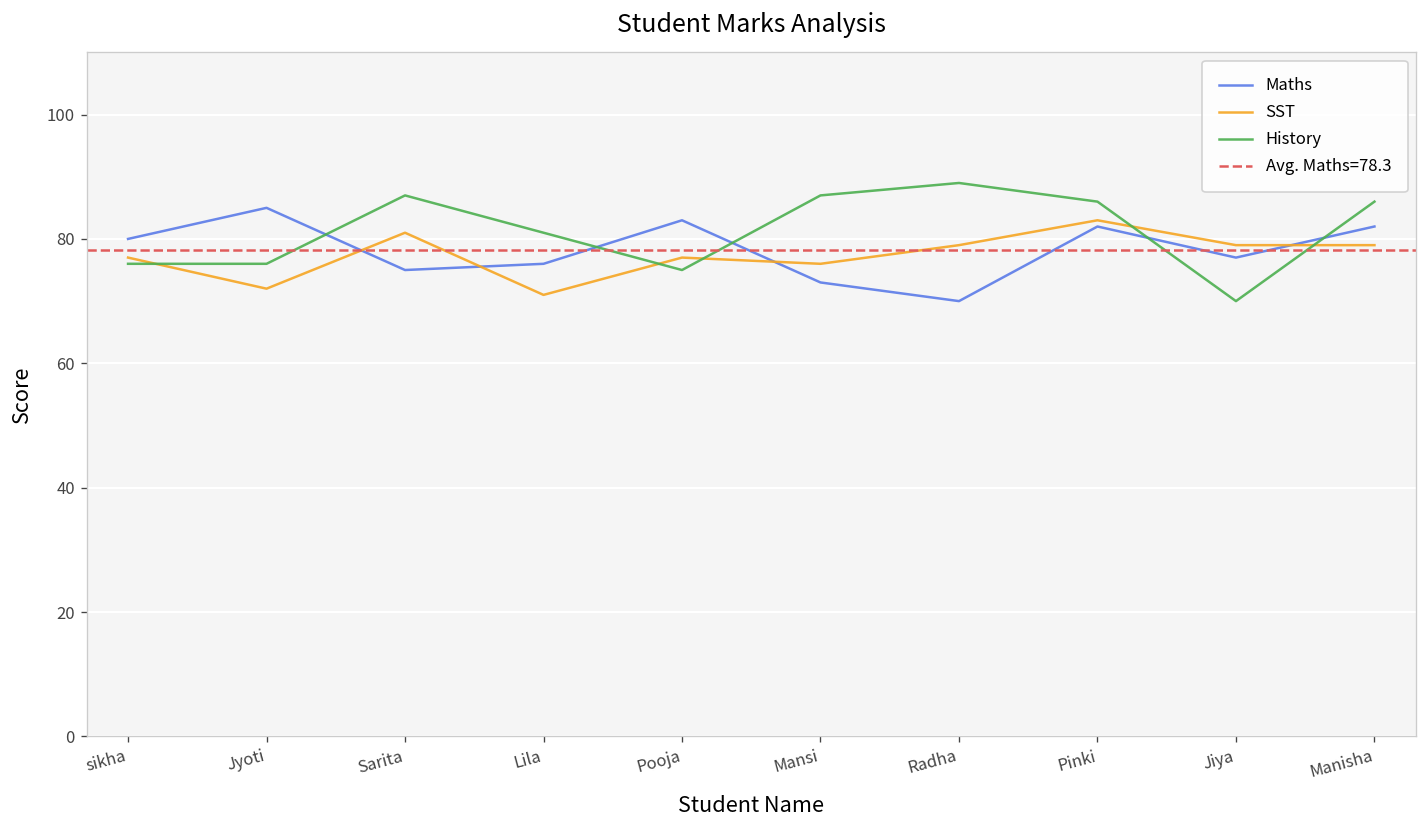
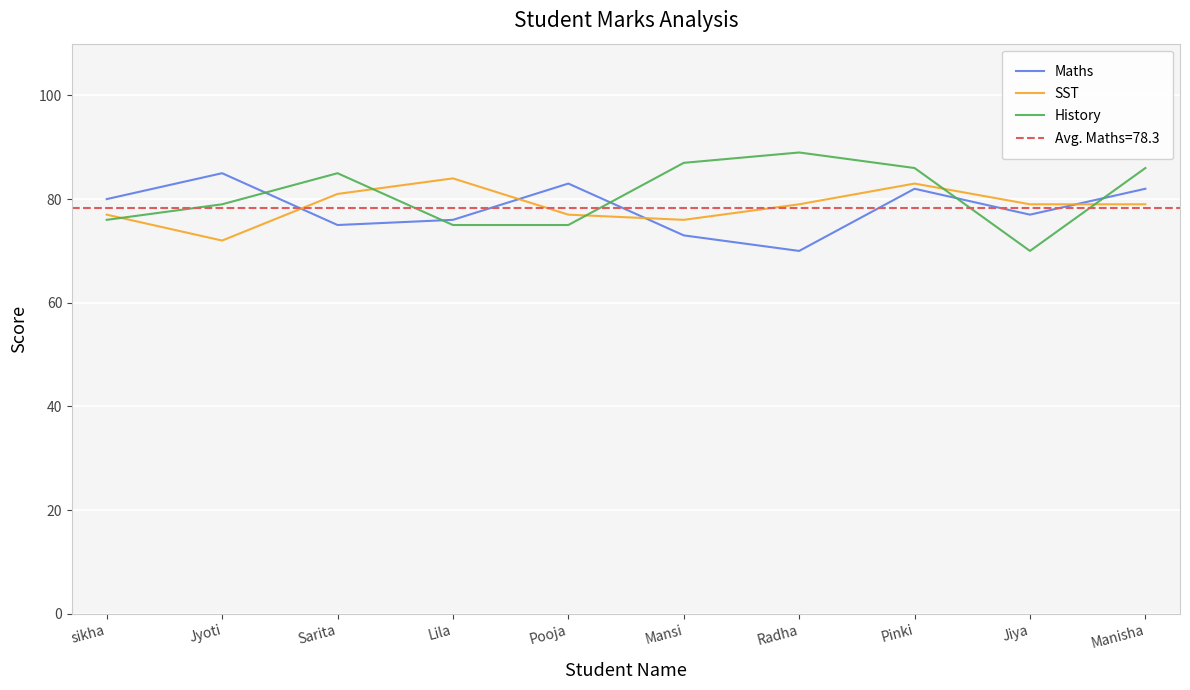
History, Jyoti: 76 -> 79
History, Sarita: 87 -> 85
SST, Lila: 71 -> 84
History, Lila: 81 -> 75
